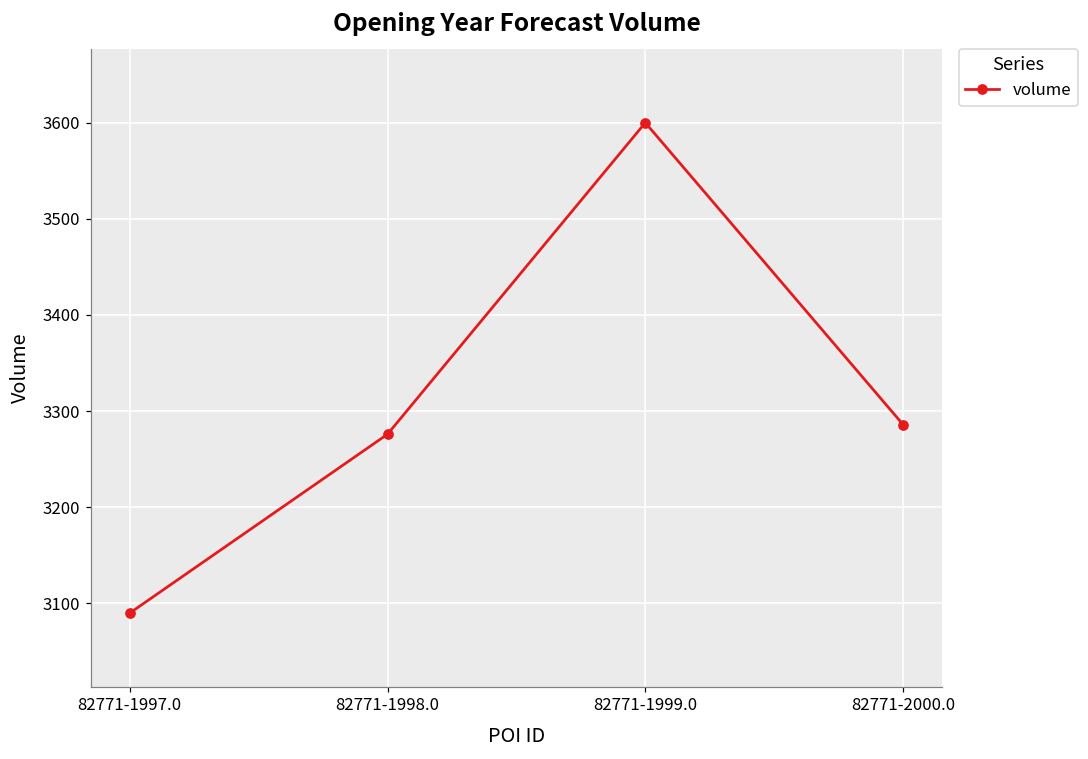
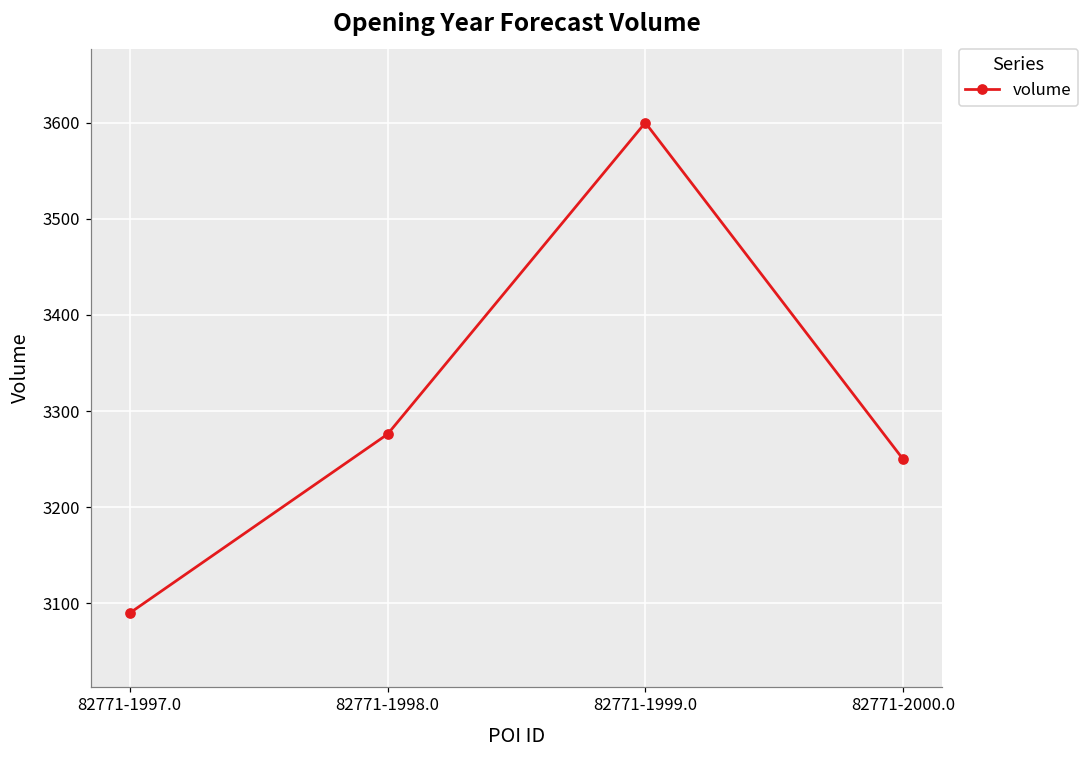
82771-2000.0: 3290 -> 3250
